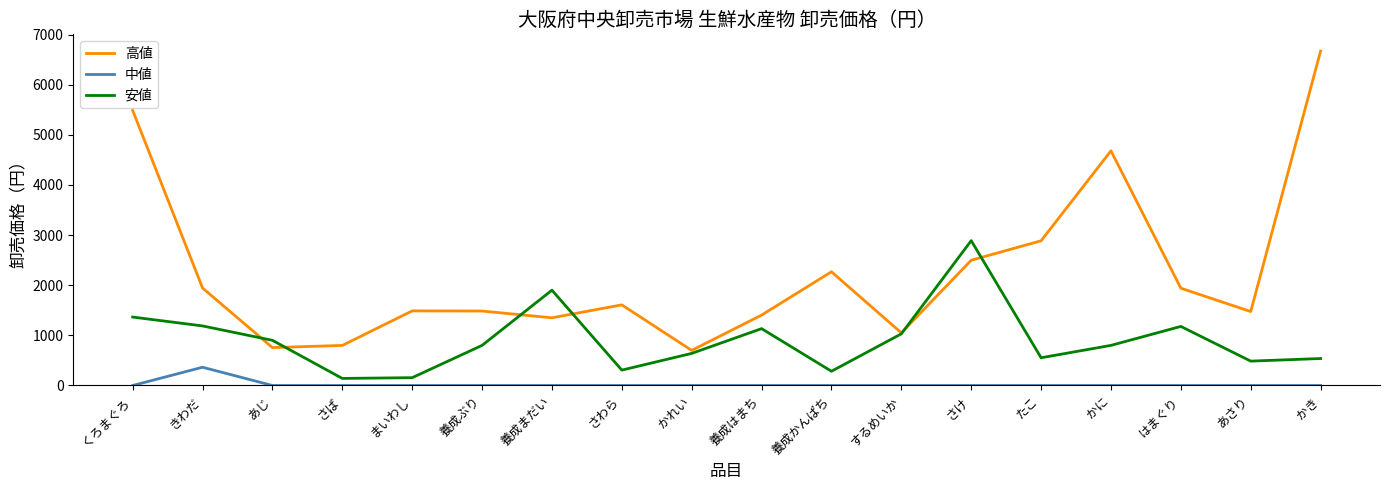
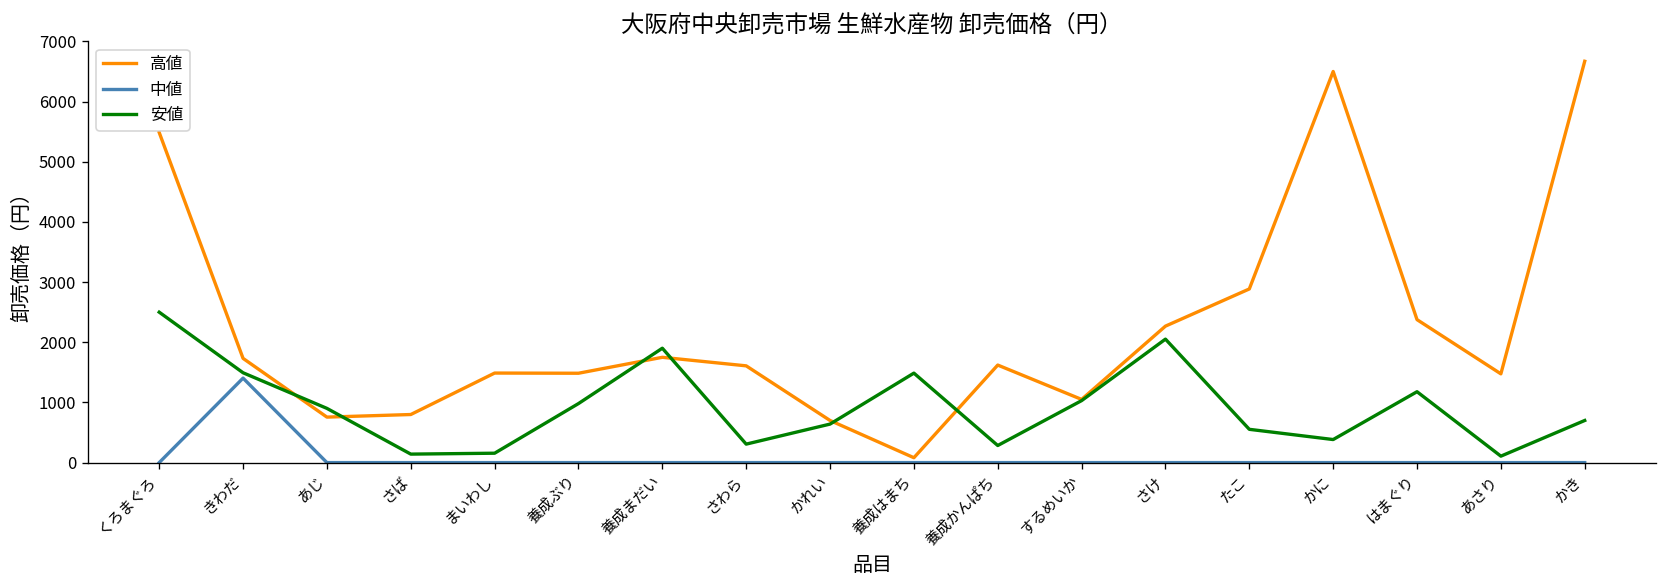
安値, くろまぐろ: 1400 -> 2500
高値, きわだ: 1900 -> 1700
中値, きわだ: 400 -> 1400
安値, きわだ: 1200 -> 1500
安値, 養成ぶり: 800 -> 1000
高値, 養成まだい: 1400 -> 1800
高値, 養成はまち: 1400 -> 100
安値, 養成はまち: 1100 -> 1500
高値, 養成かんぱち: 2300 -> 1600
高値, さけ: 2500 -> 2300
安値, さけ: 2900 -> 2100
高値, かに: 4700 -> 6500
安値, かに: 800 -> 400
高値, はまぐり: 1900 -> 2400
安値, あさり: 500 -> 100
安値, かき: 500 -> 700
